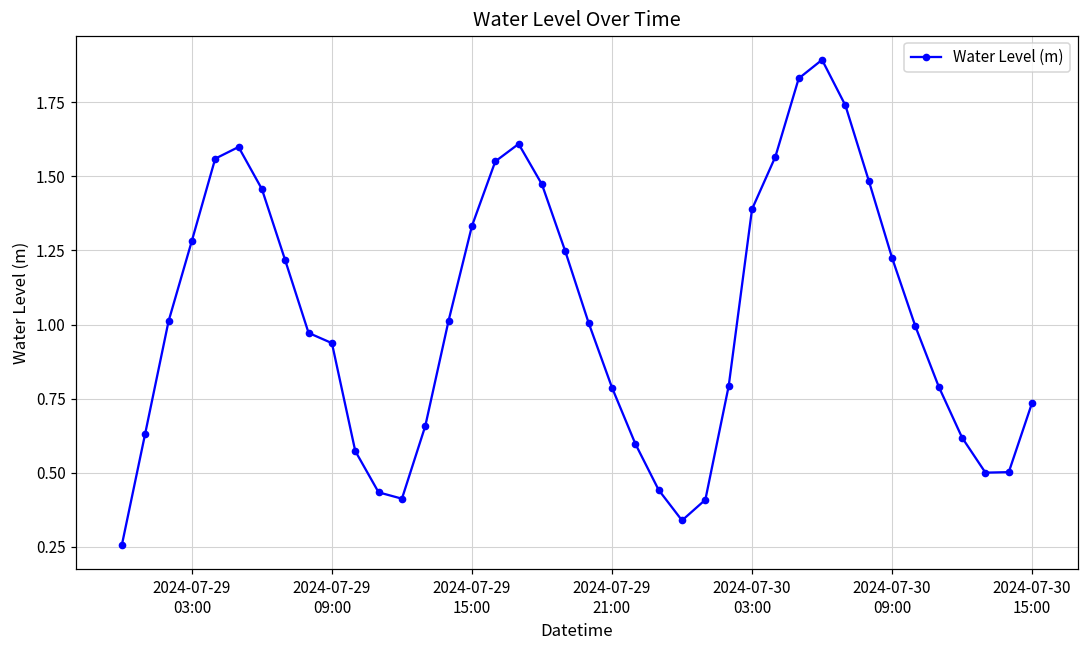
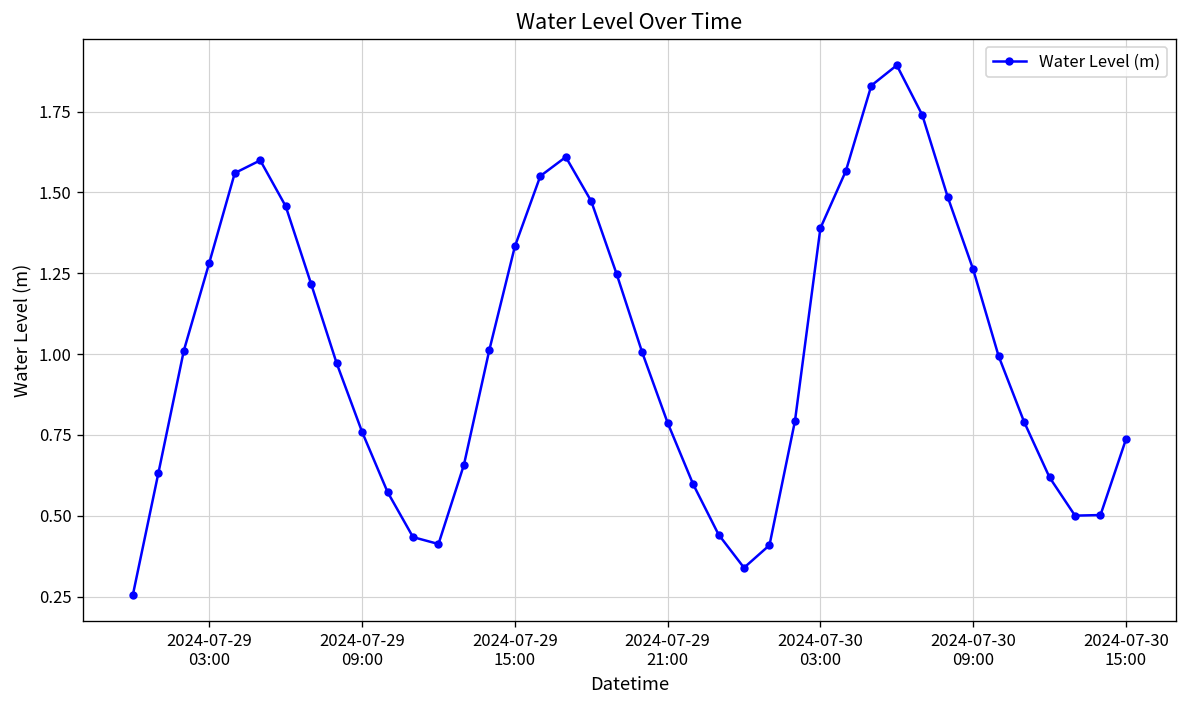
2024-07-29 09:00: 0.94 -> 0.76
2024-07-30 09:00: 1.23 -> 1.26
